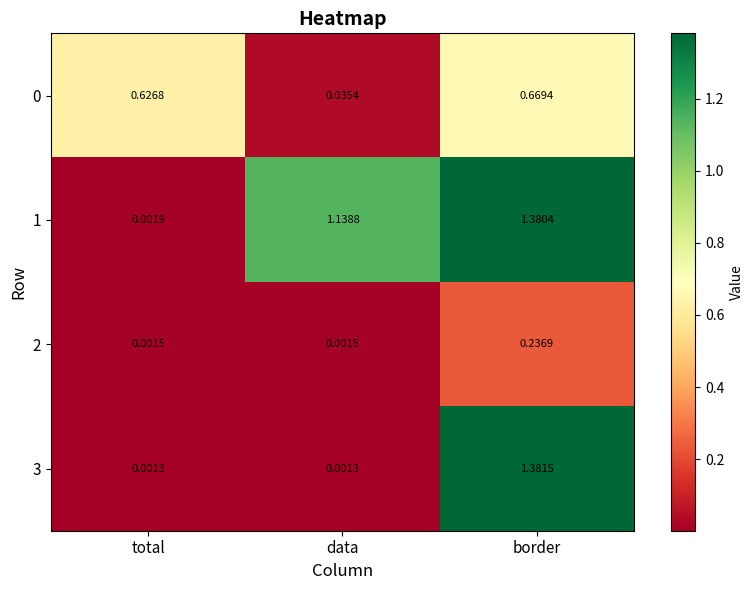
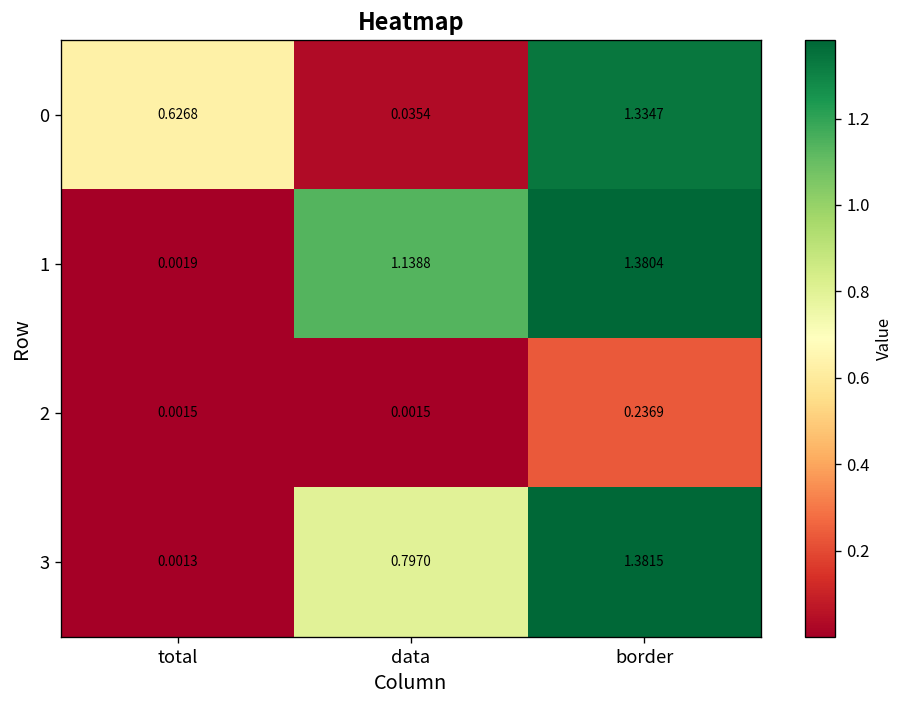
0, border: 0.6694 -> 1.3347
3, data: 0.0013 -> 0.7970
